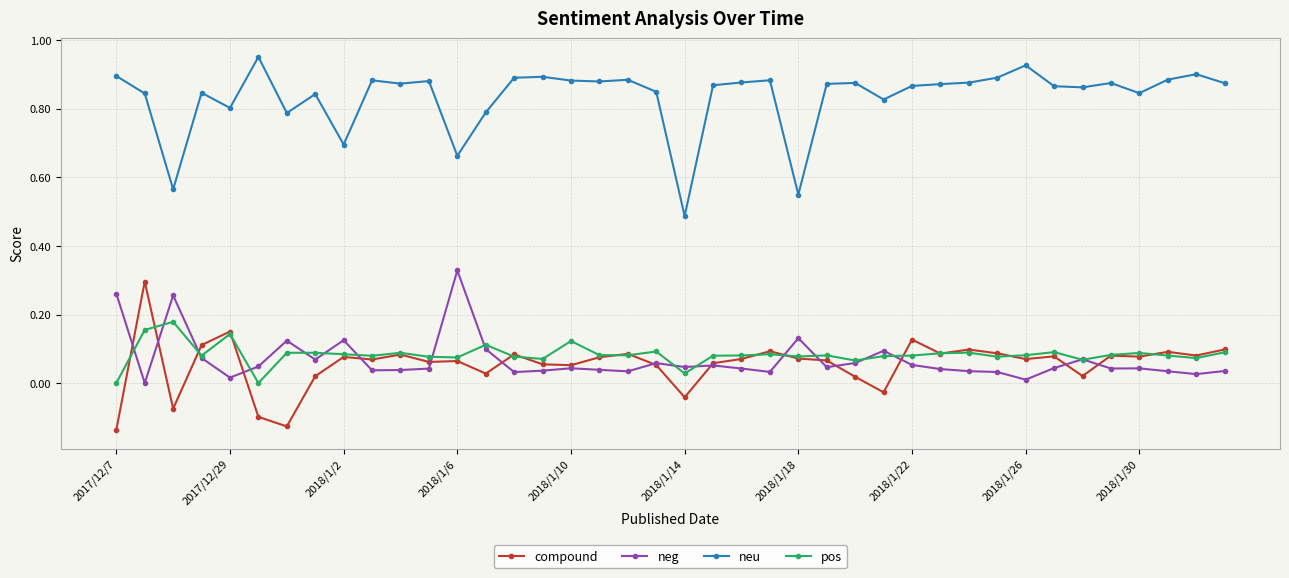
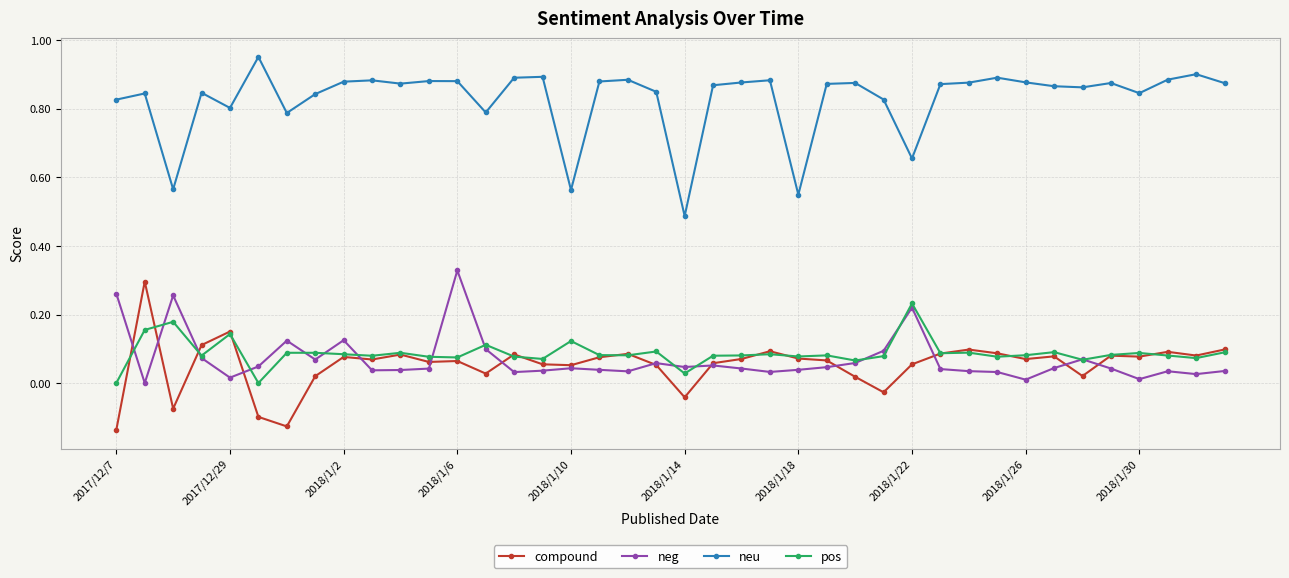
neu, 2017/12/7: 0.90 -> 0.83
neu, 2018/1/2: 0.70 -> 0.88
neu, 2018/1/6: 0.66 -> 0.88
neu, 2018/1/10: 0.88 -> 0.56
neg, 2018/1/18: 0.13 -> 0.04
compound, 2018/1/22: 0.13 -> 0.05
neg, 2018/1/22: 0.05 -> 0.22
neu, 2018/1/22: 0.87 -> 0.66
pos, 2018/1/22: 0.08 -> 0.23
neu, 2018/1/26: 0.93 -> 0.88
neg, 2018/1/30: 0.04 -> 0.01
